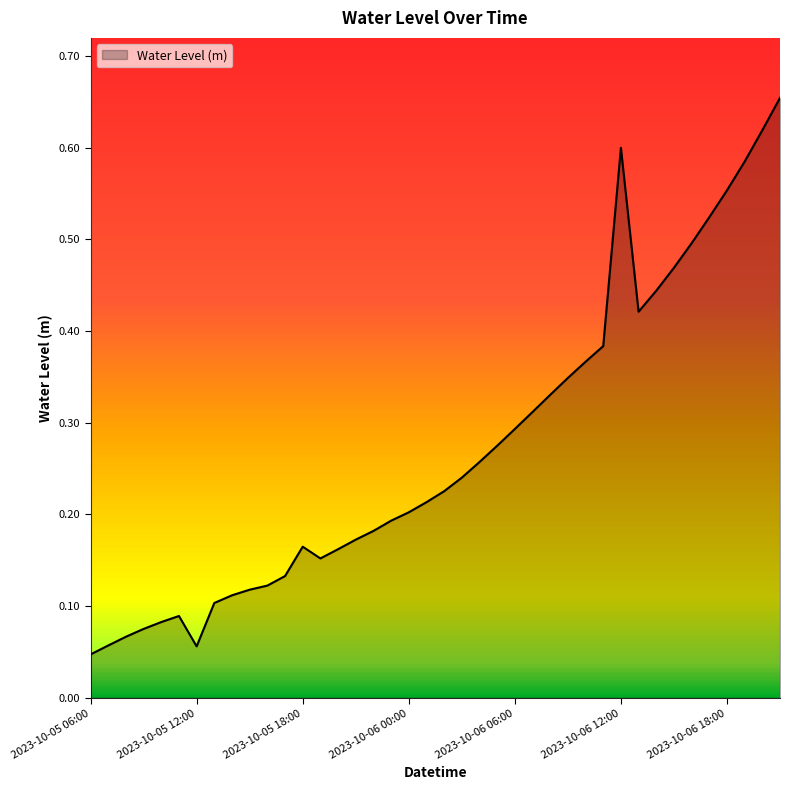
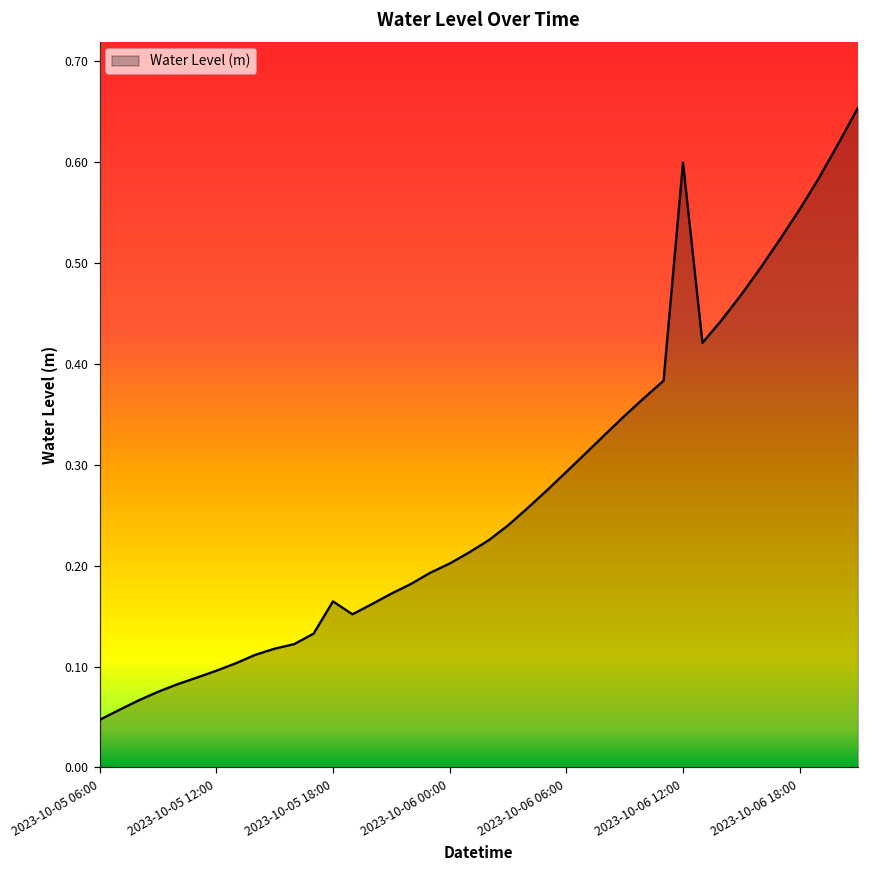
2023-10-05 12:00: 0.06 -> 0.10
